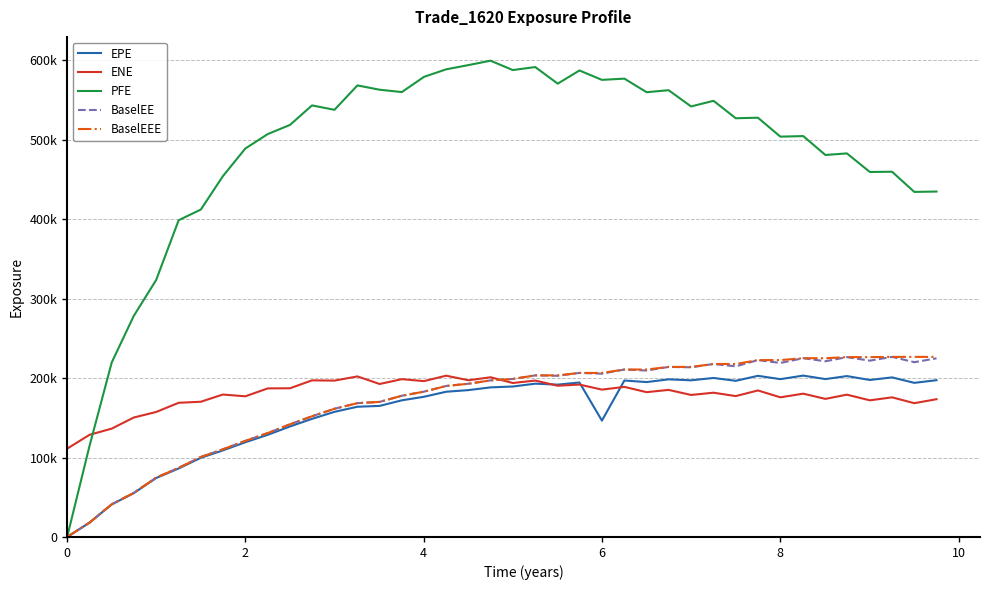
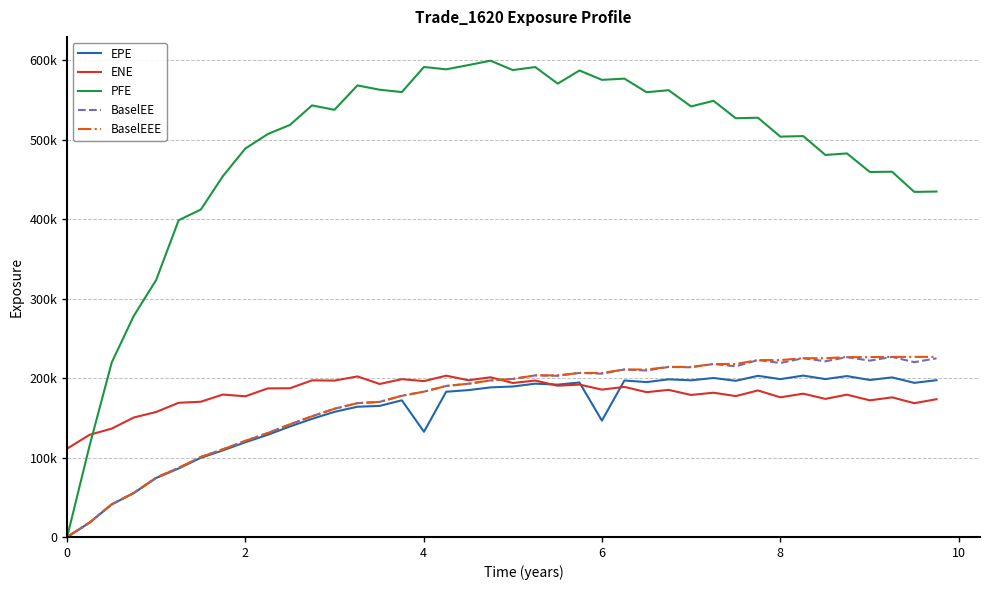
EPE, 4: 180000 -> 130000
PFE, 4: 580000 -> 590000
